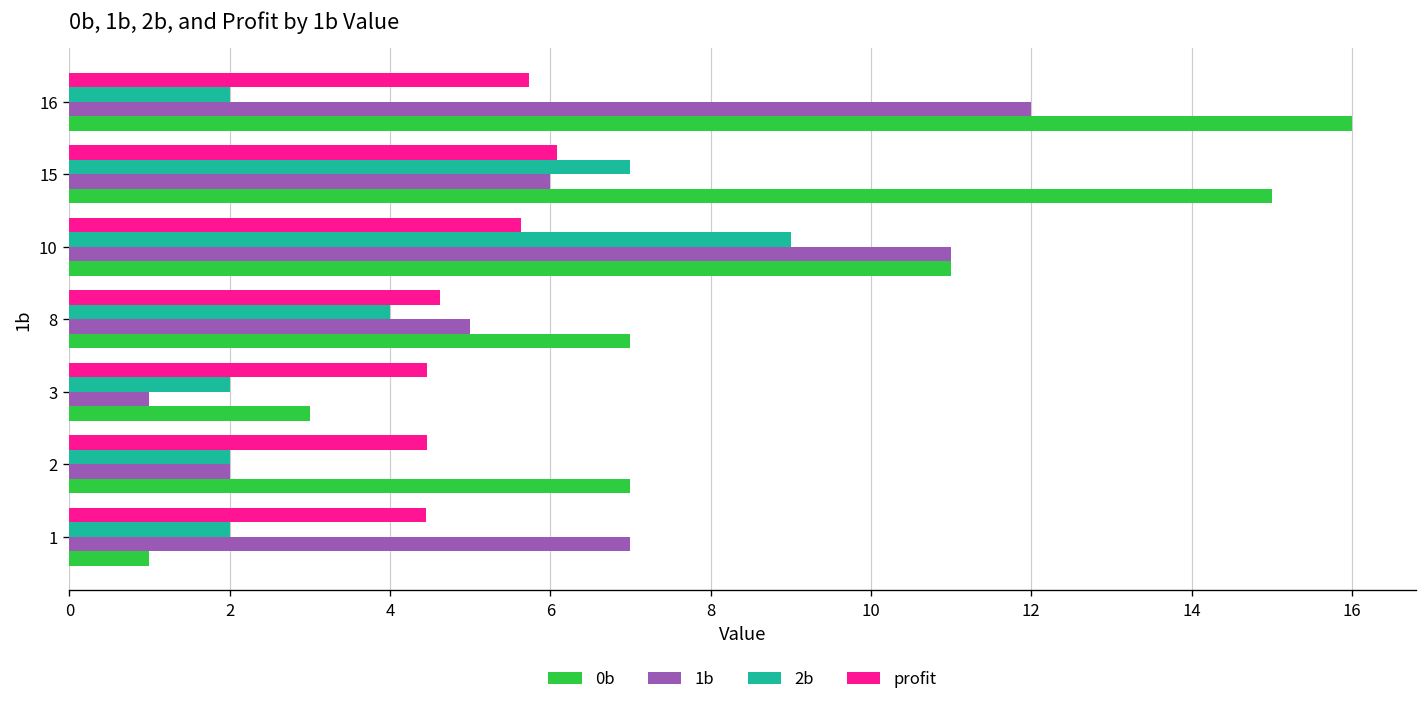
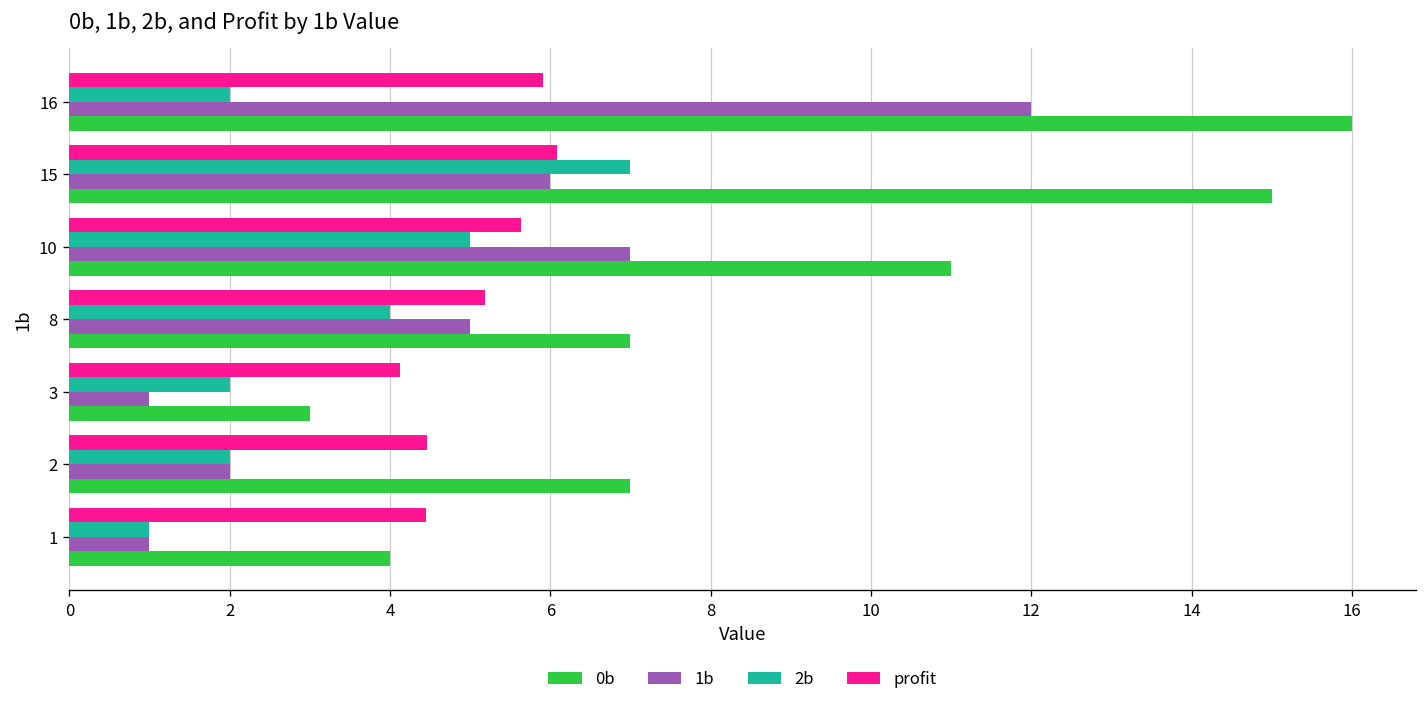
profit, 16: 5.7 -> 5.9
2b, 10: 9 -> 5
1b, 10: 11 -> 7
profit, 8: 4.6 -> 5.2
profit, 3: 4.5 -> 4.1
2b, 1: 2 -> 1
1b, 1: 7 -> 1
0b, 1: 1 -> 4
